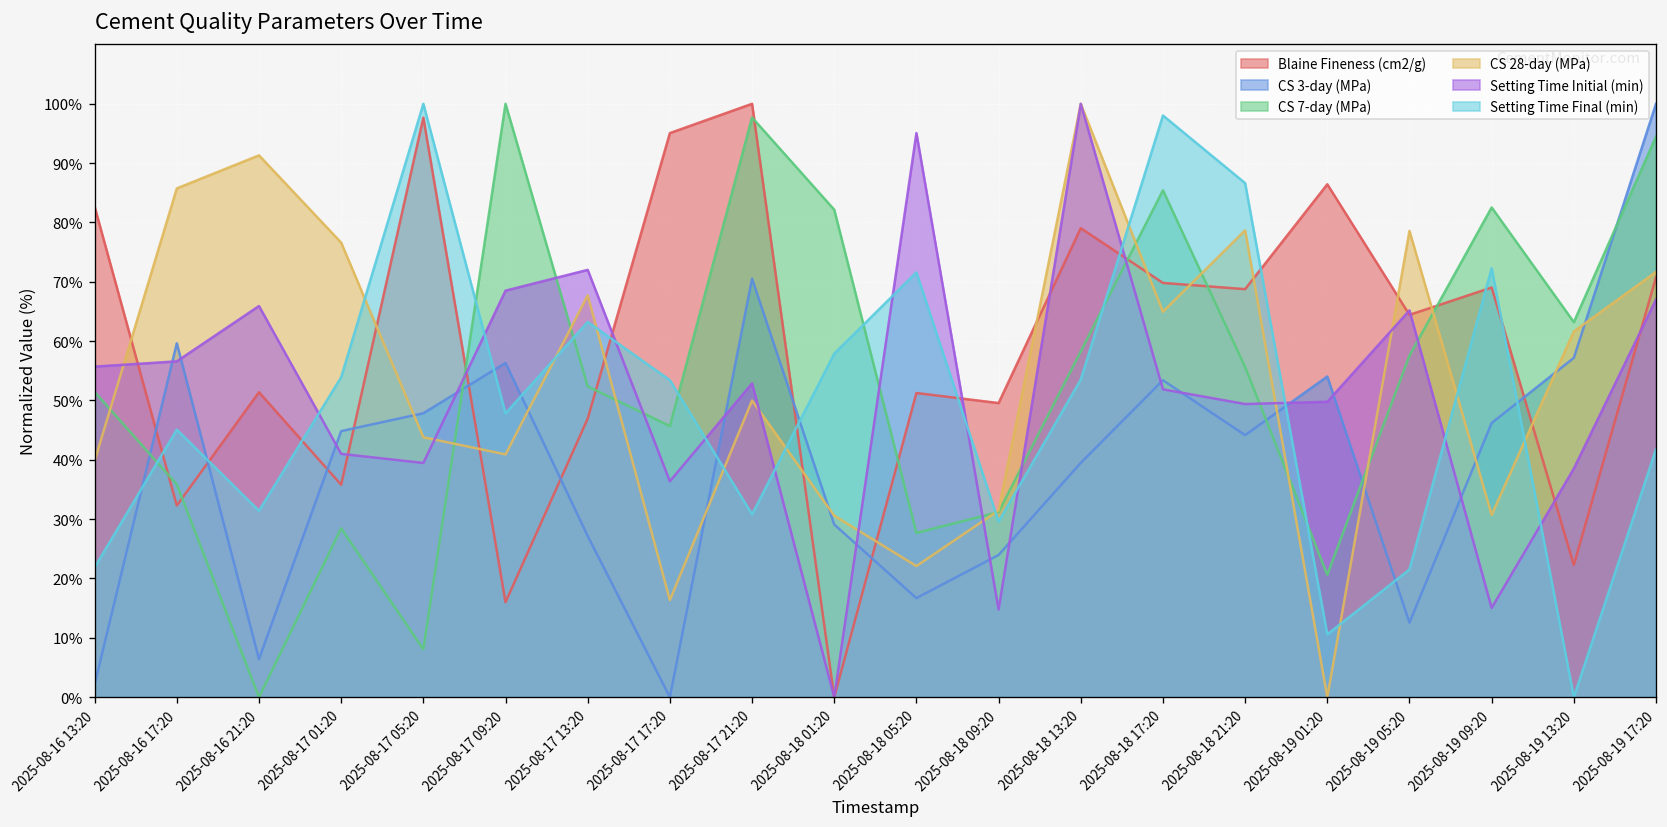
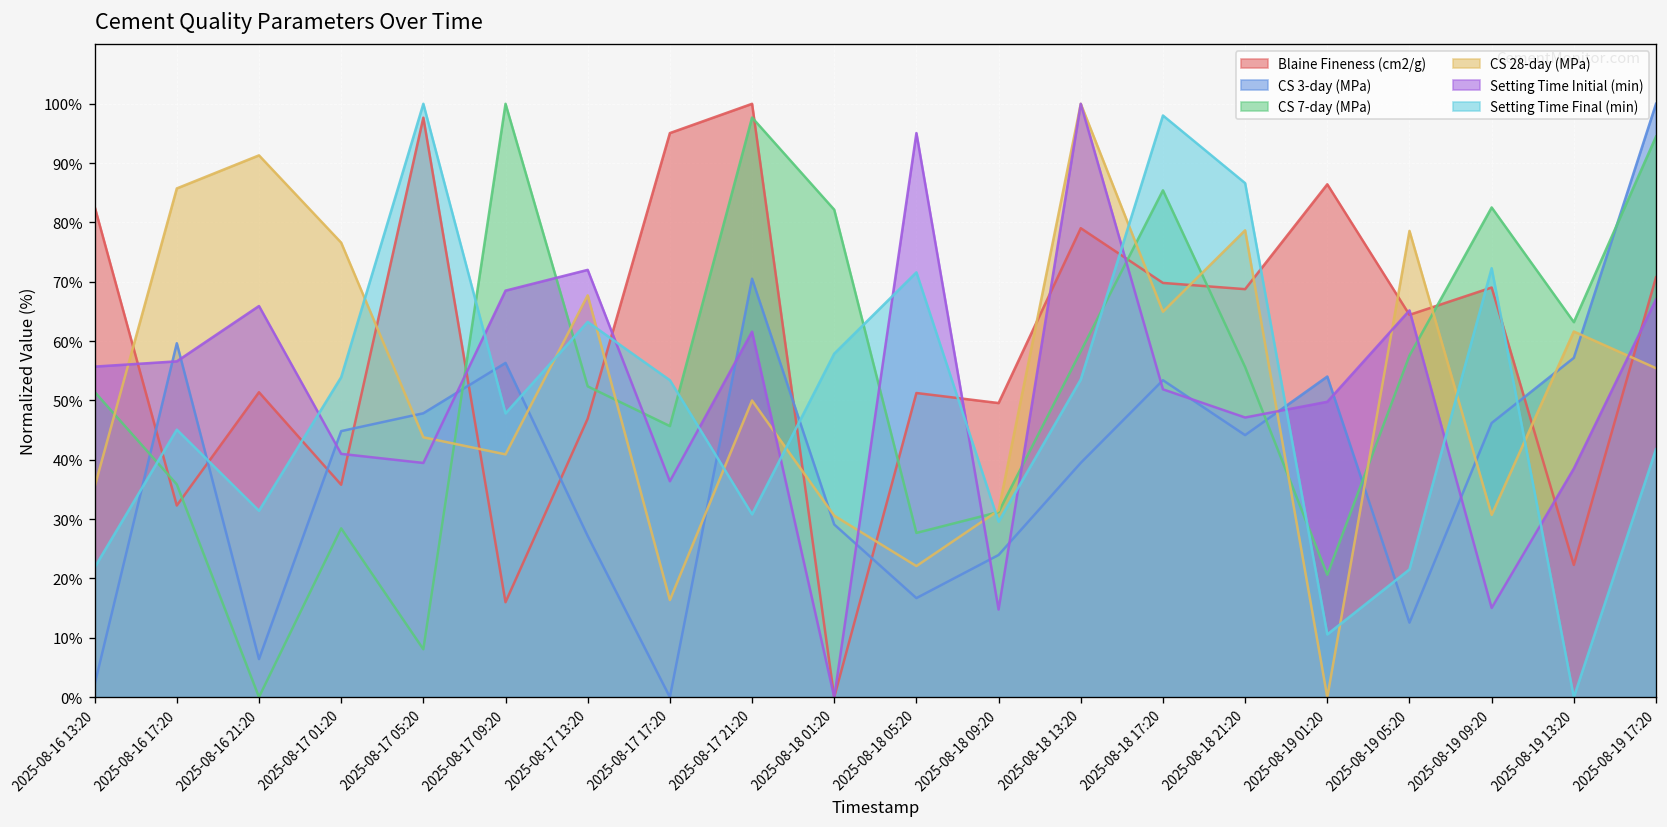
CS 28-day (MPa), 2025-08-16 13:20: 40% -> 35%
Setting Time Initial (min), 2025-08-17 21:20: 53% -> 62%
Setting Time Initial (min), 2025-08-18 21:20: 49% -> 47%
CS 28-day (MPa), 2025-08-19 17:20: 72% -> 55%
